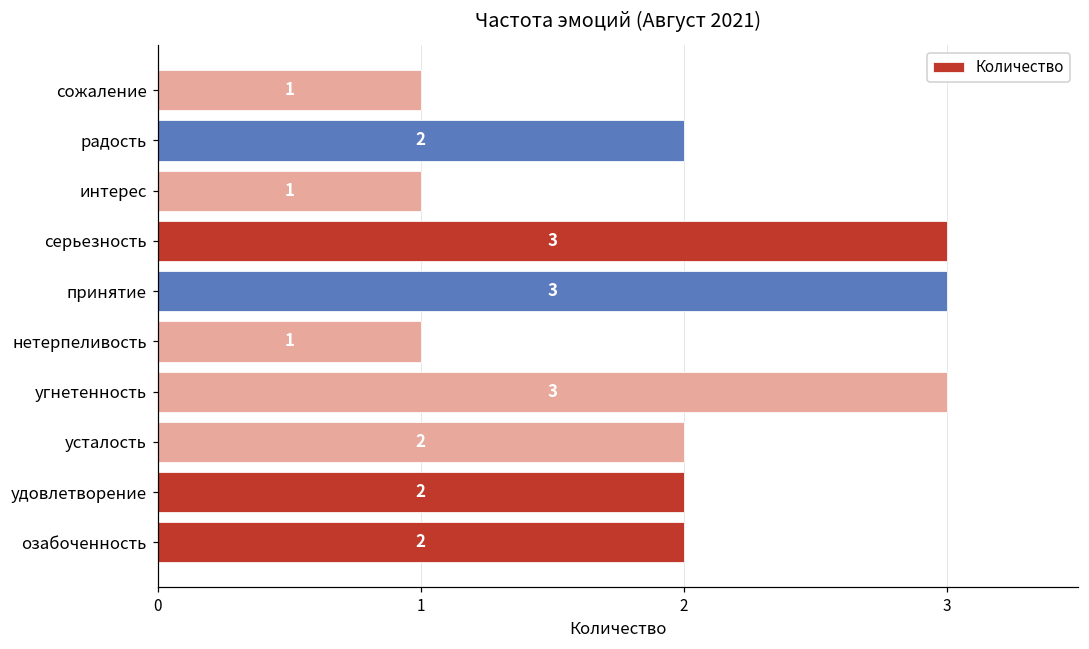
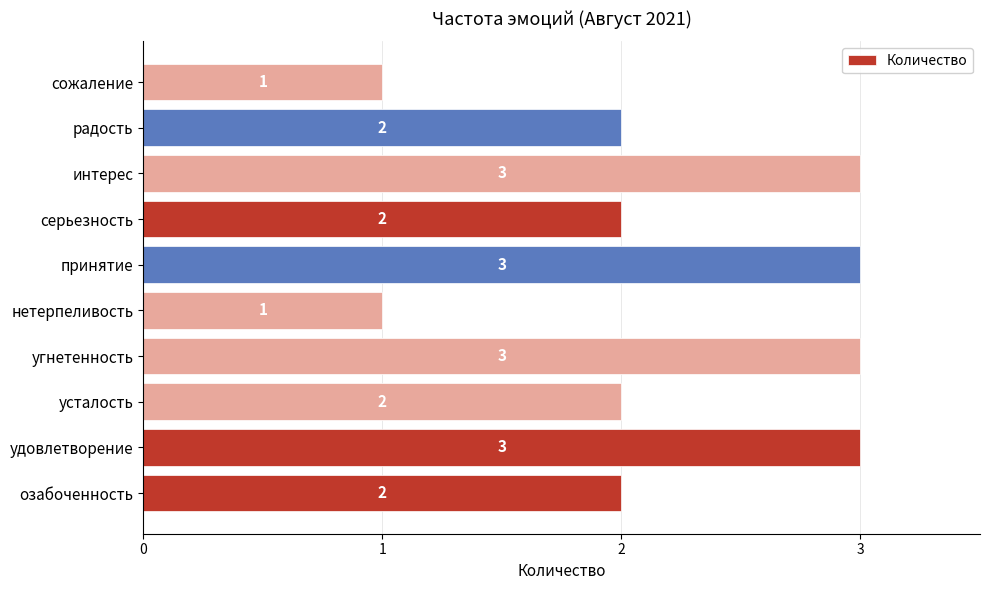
интерес: 1 -> 3
серьезность: 3 -> 2
удовлетворение: 2 -> 3
